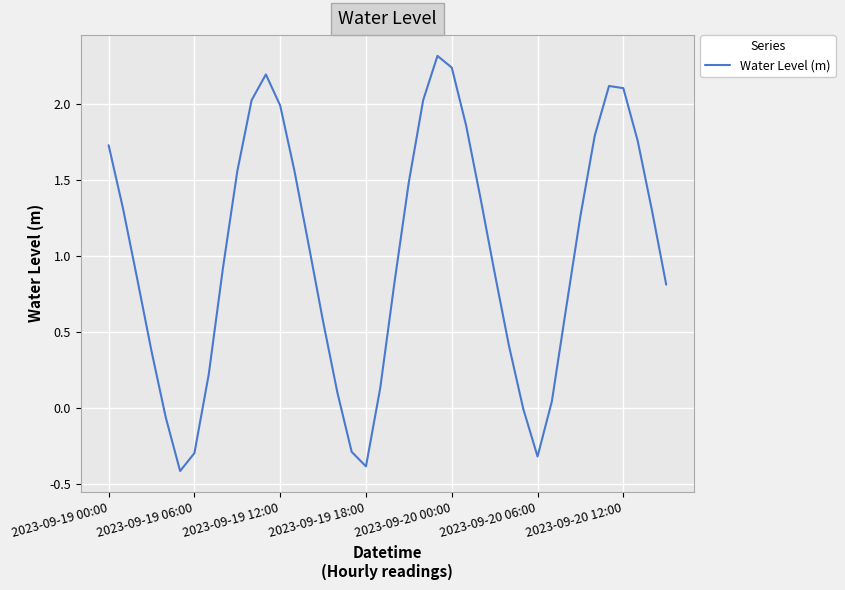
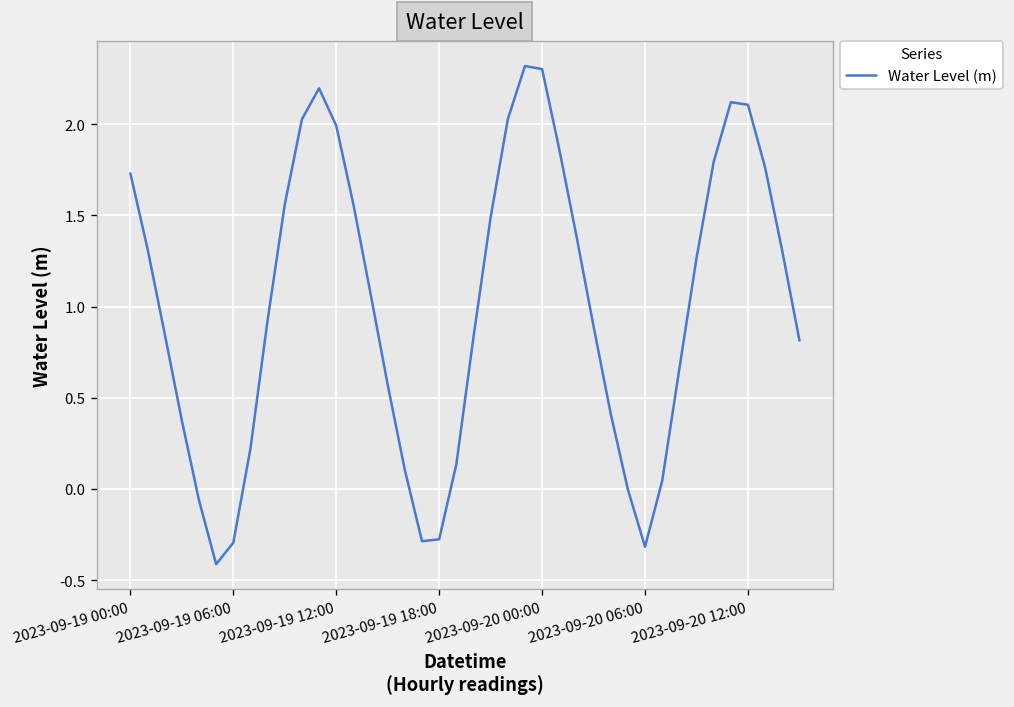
2023-09-19 18:00: -0.38 -> -0.28
2023-09-20 00:00: 2.24 -> 2.30
